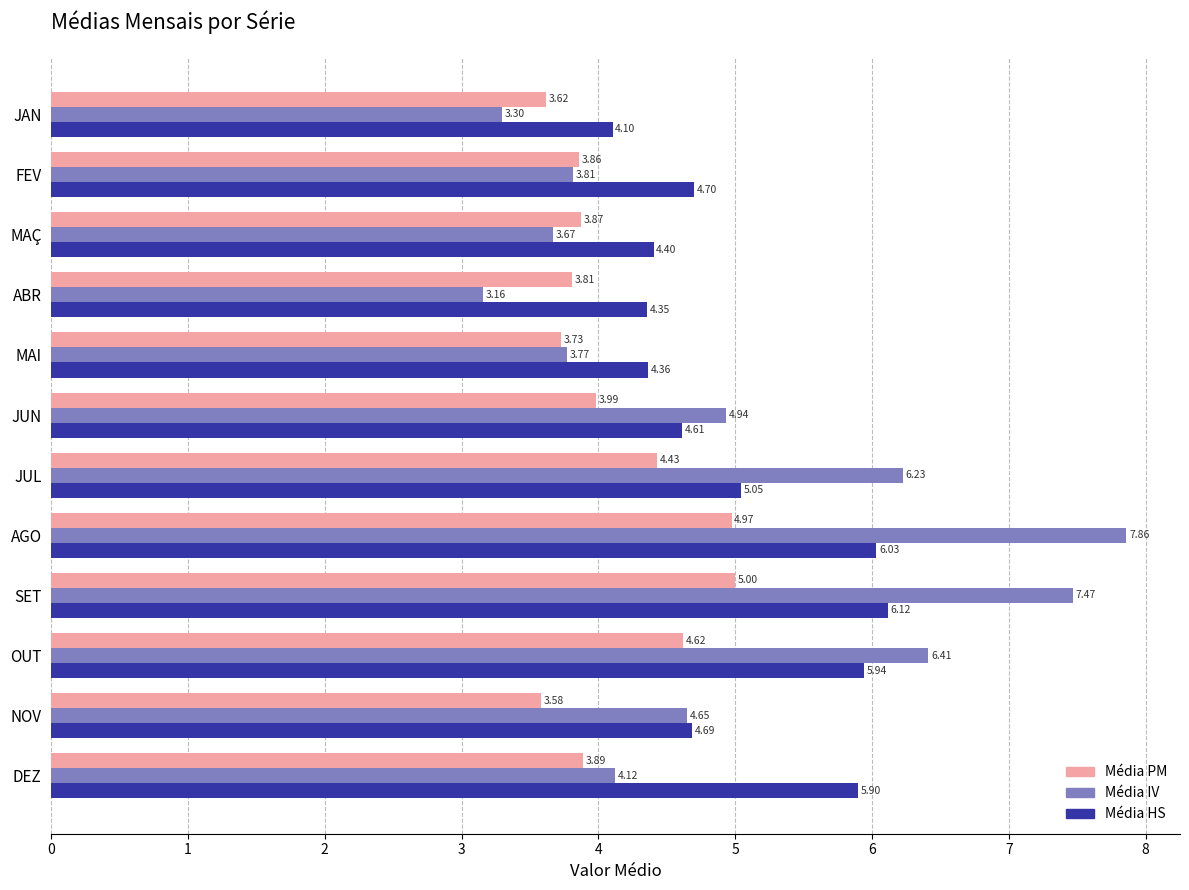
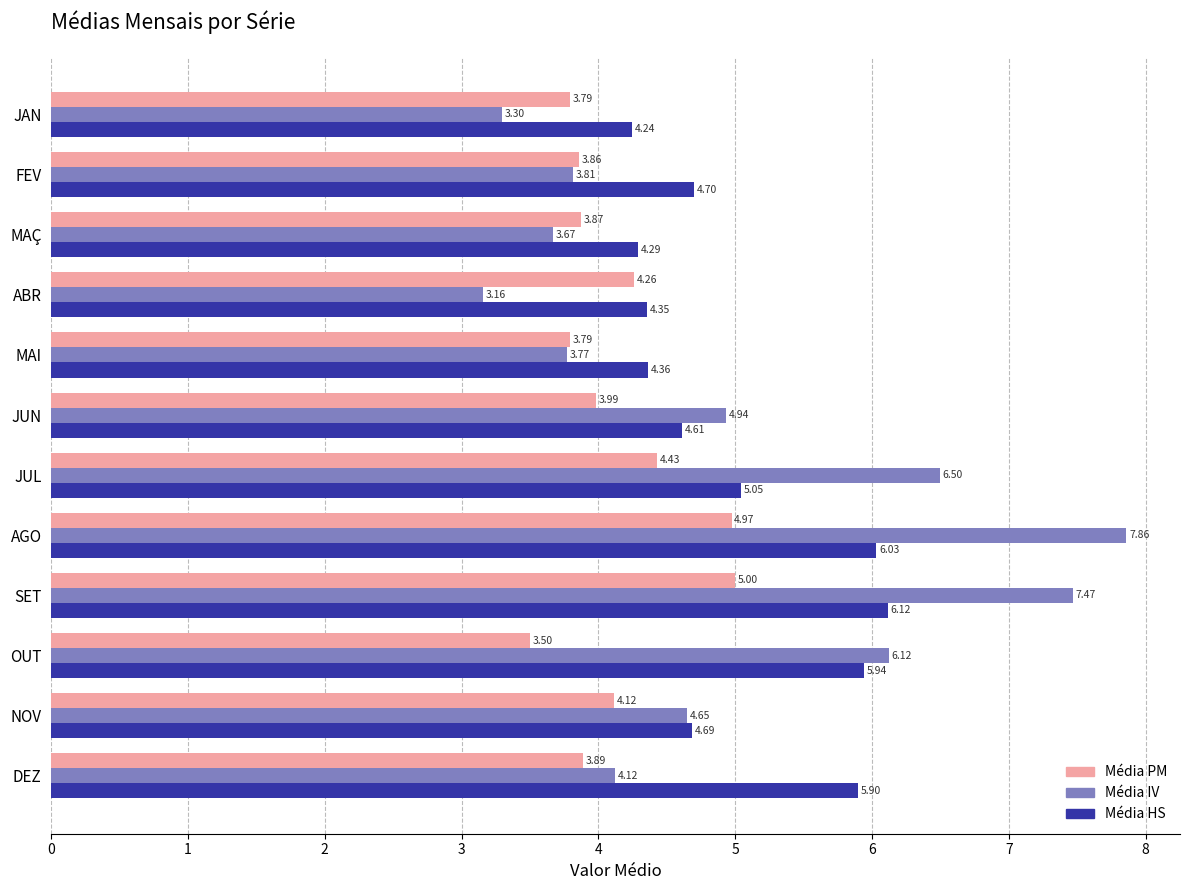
Média PM, JAN: 3.62 -> 3.79
Média HS, JAN: 4.10 -> 4.24
Média HS, MAÇ: 4.40 -> 4.29
Média PM, ABR: 3.81 -> 4.26
Média PM, MAI: 3.73 -> 3.79
Média IV, JUL: 6.23 -> 6.50
Média PM, OUT: 4.62 -> 3.50
Média IV, OUT: 6.41 -> 6.12
Média PM, NOV: 3.58 -> 4.12
